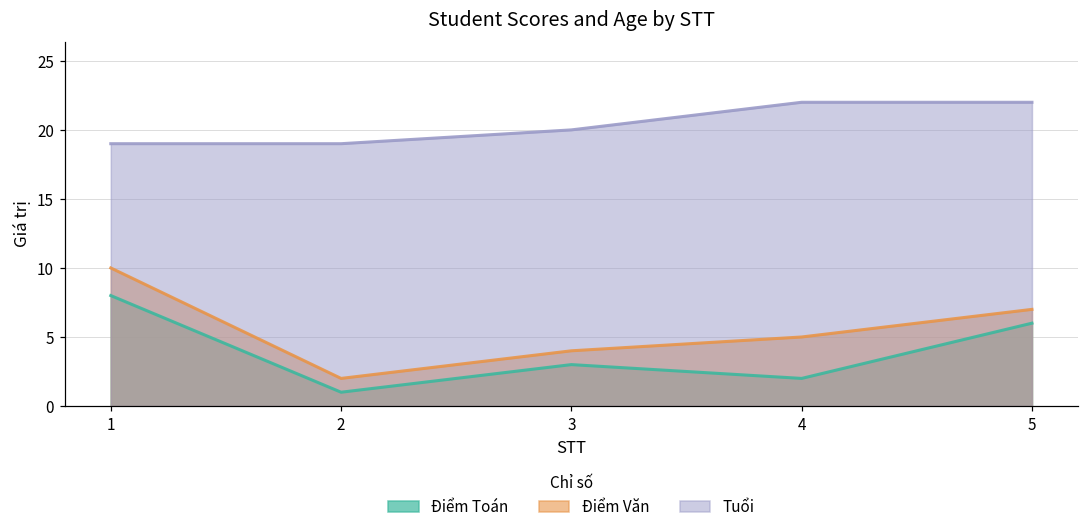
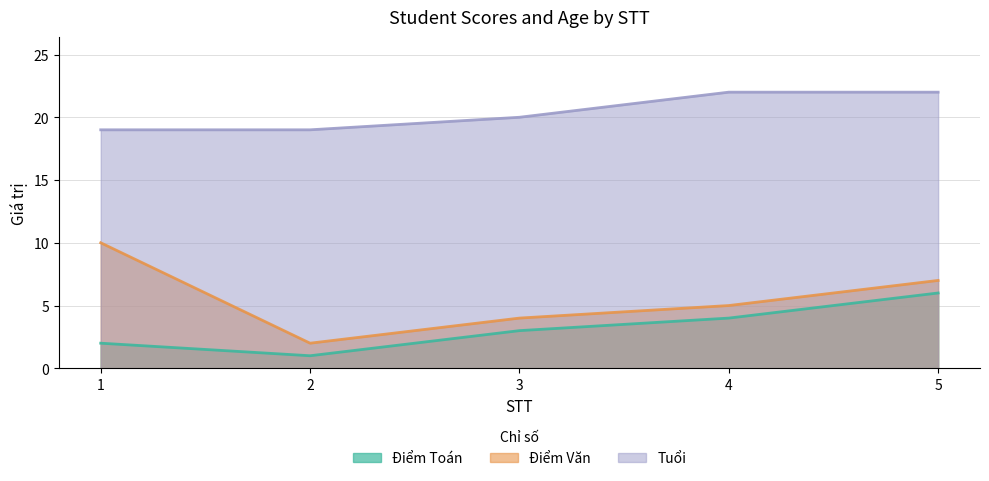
Điểm Toán, 1: 8 -> 2
Điểm Toán, 4: 2 -> 4
